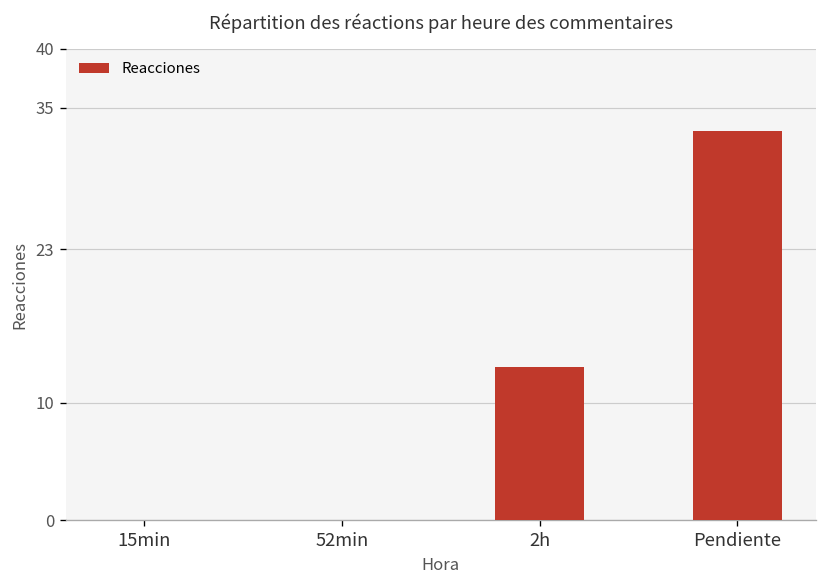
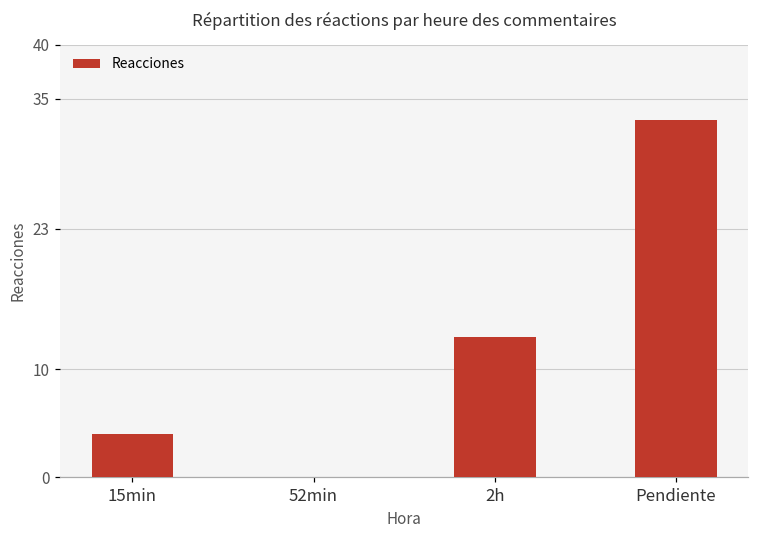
15min: 0 -> 4
